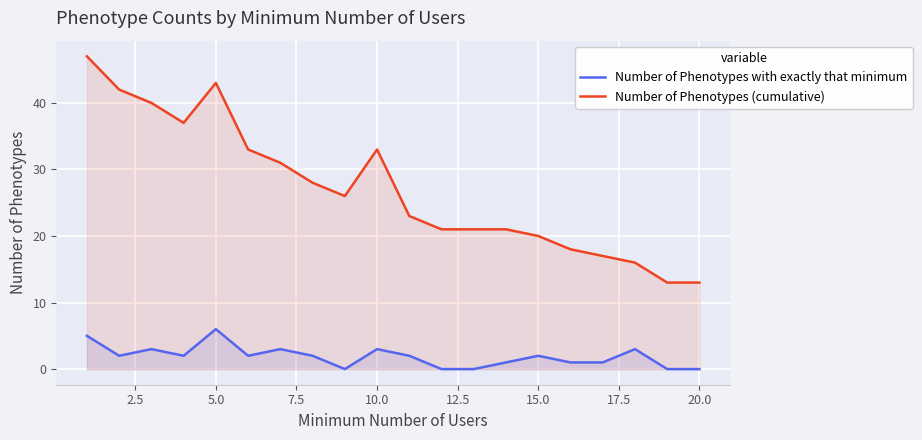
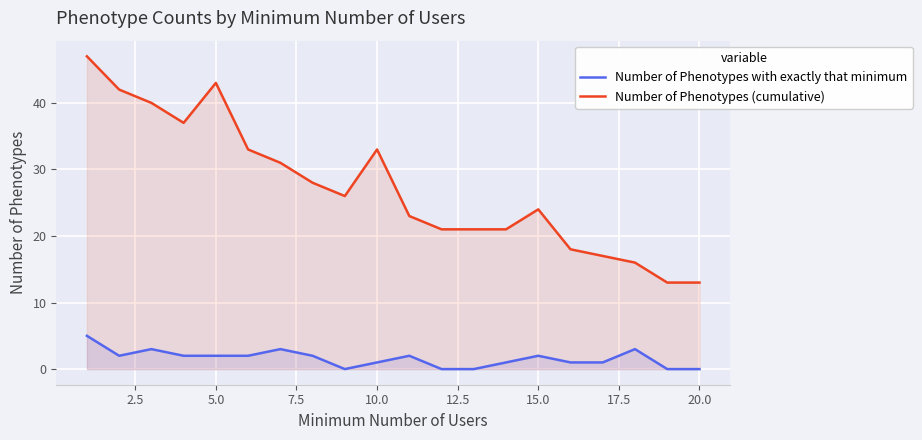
Number of Phenotypes with exactly that minimum, 5.0: 6 -> 2
Number of Phenotypes with exactly that minimum, 10.0: 3 -> 1
Number of Phenotypes (cumulative), 15.0: 20 -> 24
